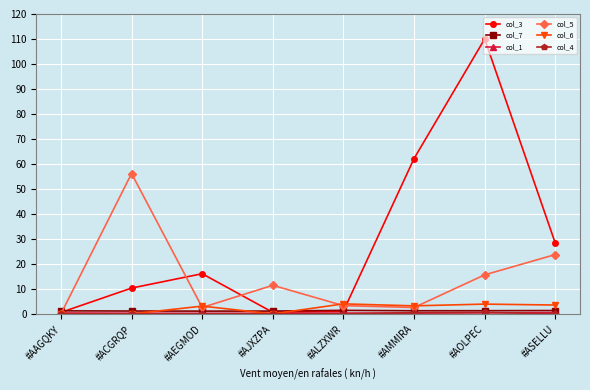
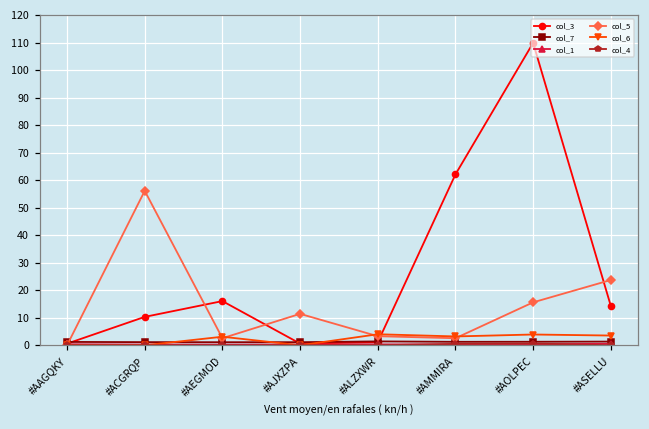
col_3, #ASELLU: 28 -> 14
